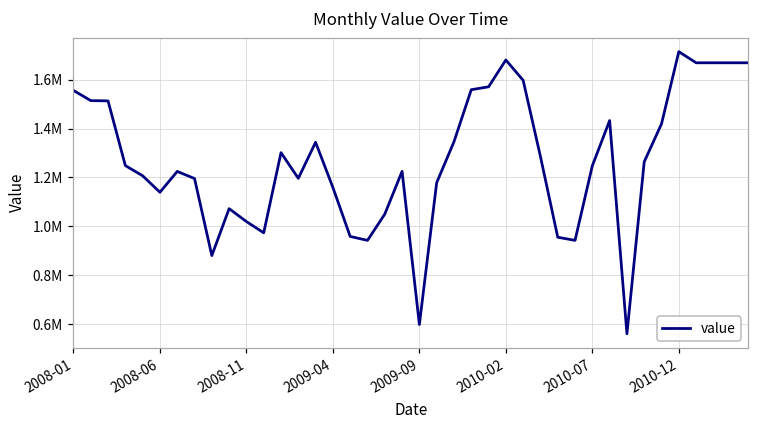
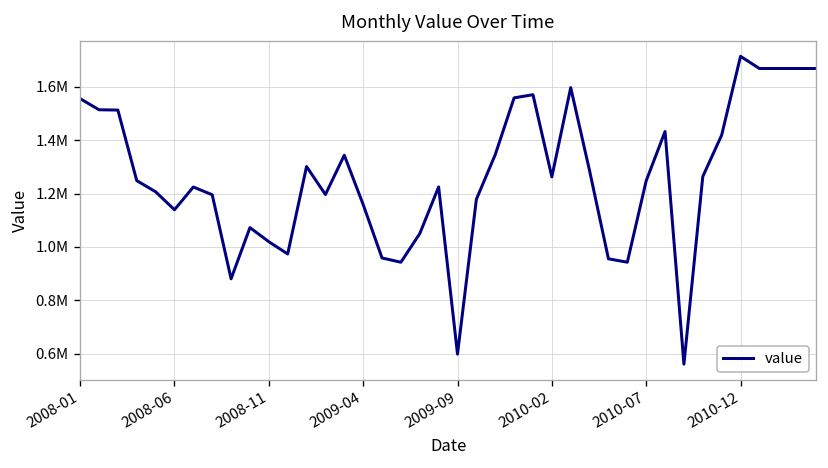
2010-02: 1680000 -> 1260000
